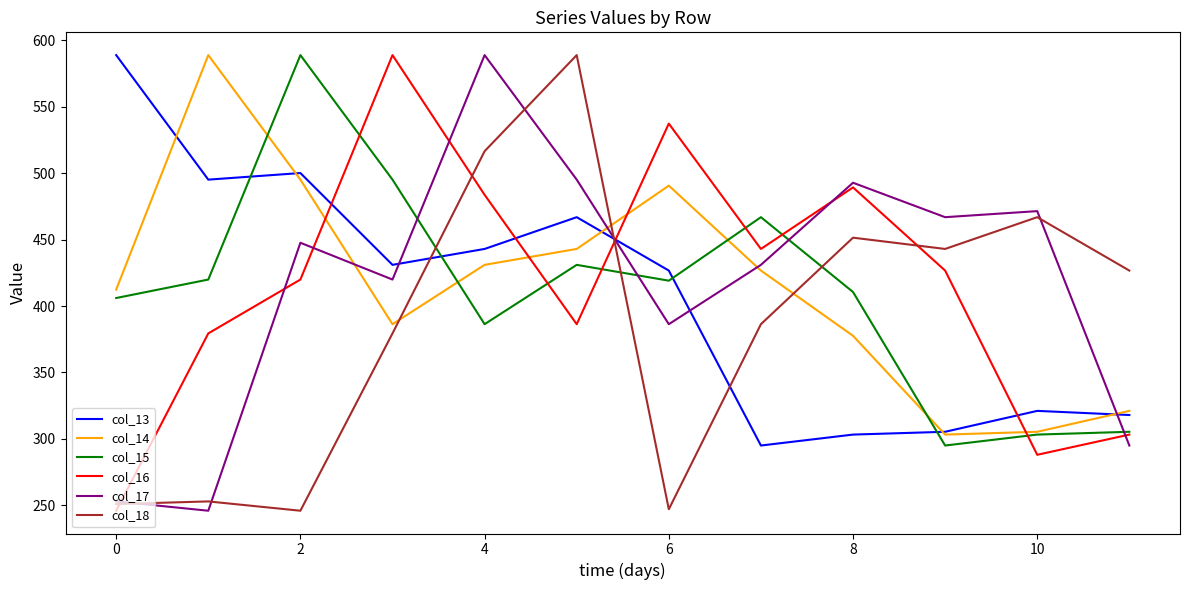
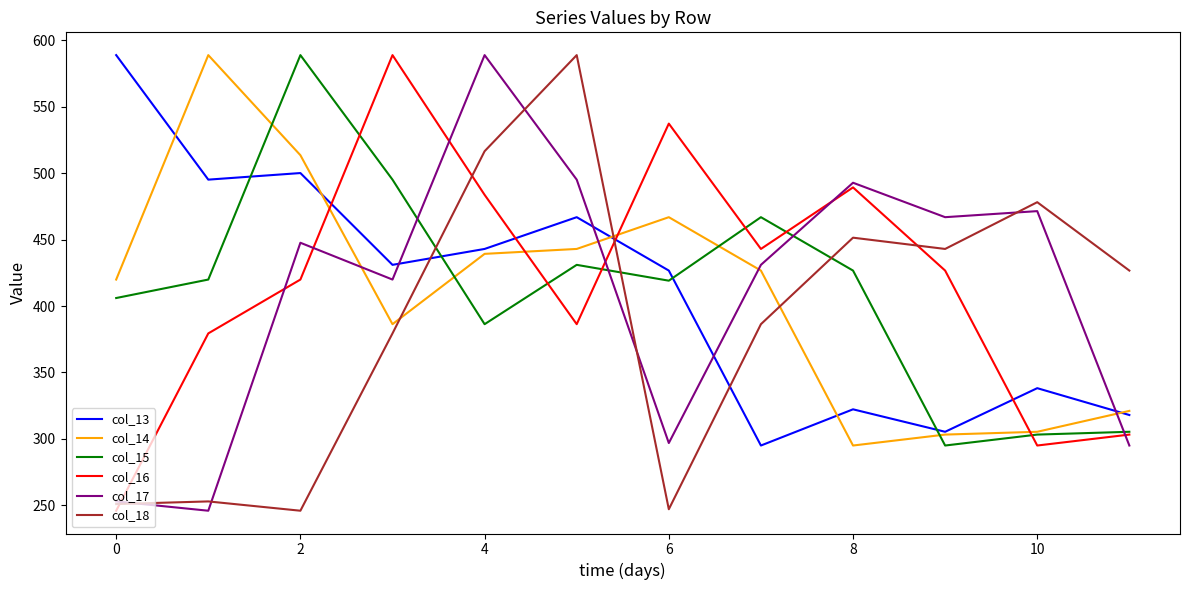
col_14, 0: 412 -> 420
col_14, 2: 495 -> 513
col_14, 4: 431 -> 439
col_14, 6: 491 -> 467
col_17, 6: 386 -> 297
col_13, 8: 303 -> 322
col_14, 8: 378 -> 295
col_15, 8: 411 -> 427
col_13, 10: 321 -> 338
col_16, 10: 288 -> 295
col_18, 10: 467 -> 478
